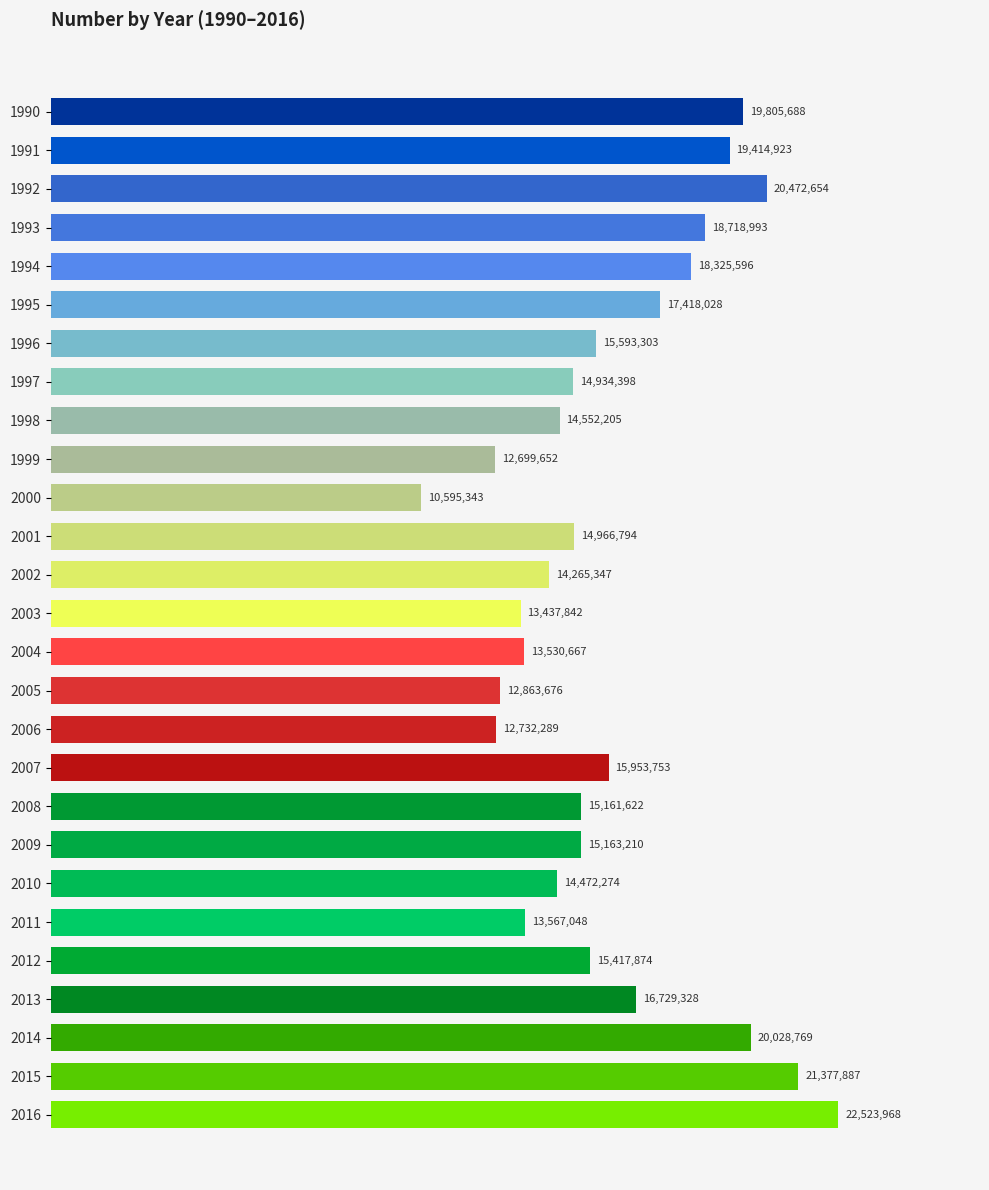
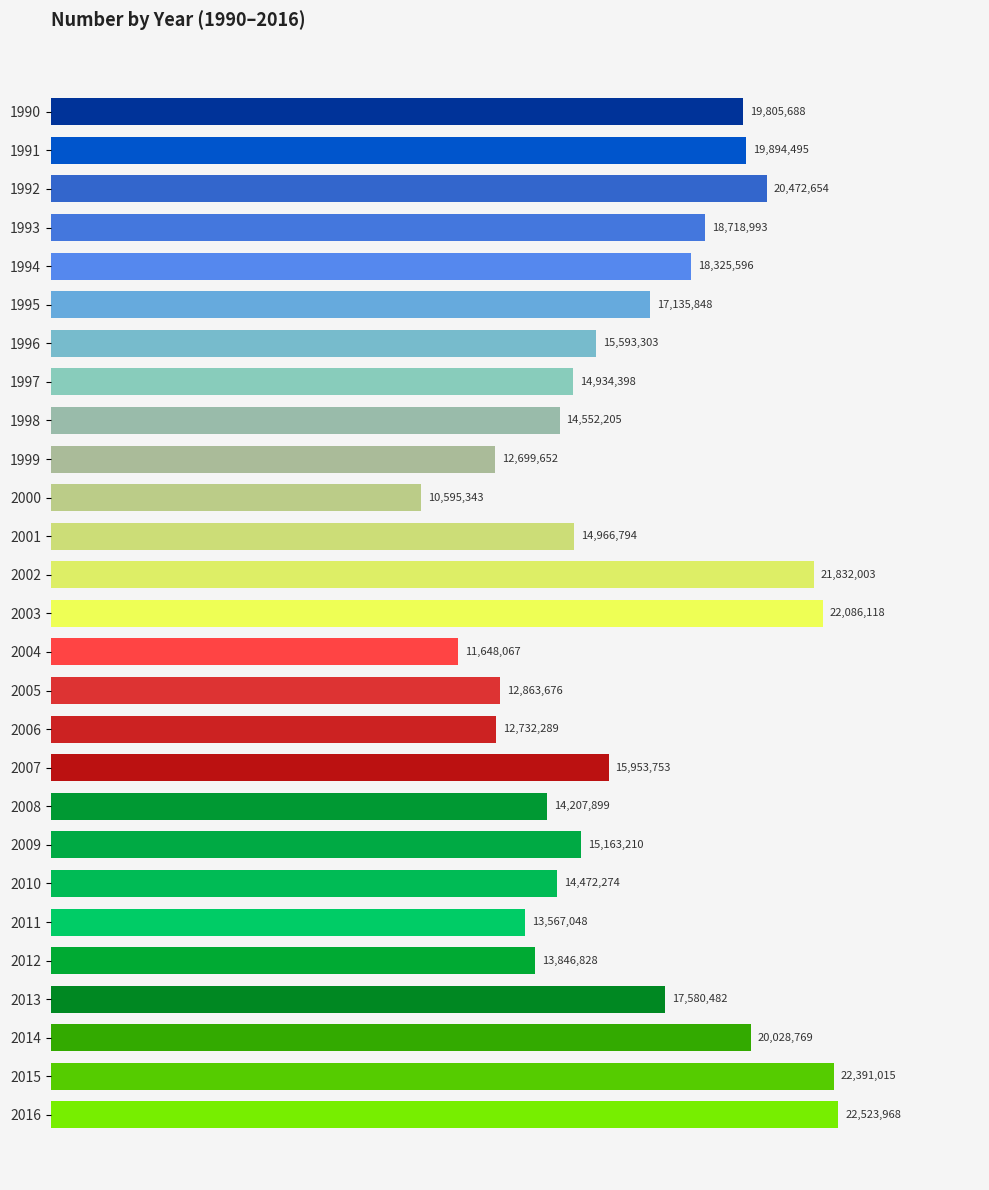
1991: 19,414,923 -> 19,894,495
1995: 17,418,028 -> 17,135,848
2002: 14,265,347 -> 21,832,003
2003: 13,437,842 -> 22,086,118
2004: 13,530,667 -> 11,648,067
2008: 15,161,622 -> 14,207,899
2012: 15,417,874 -> 13,846,828
2013: 16,729,328 -> 17,580,482
2015: 21,377,887 -> 22,391,015
